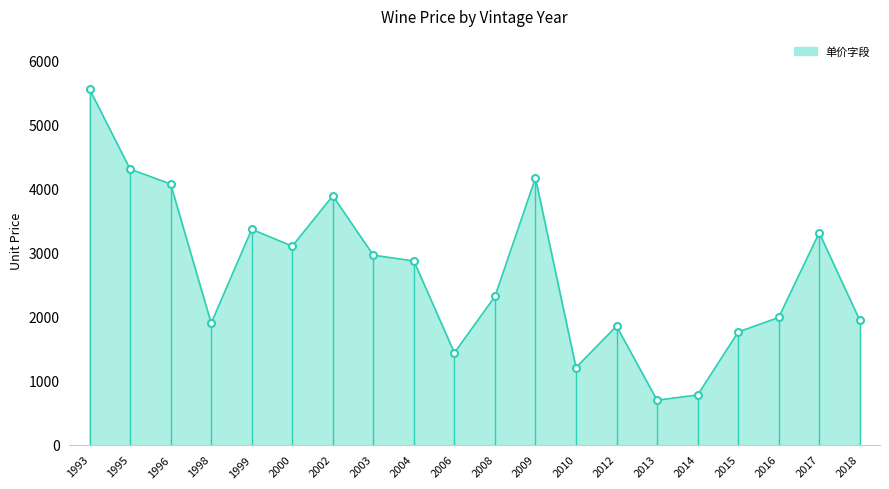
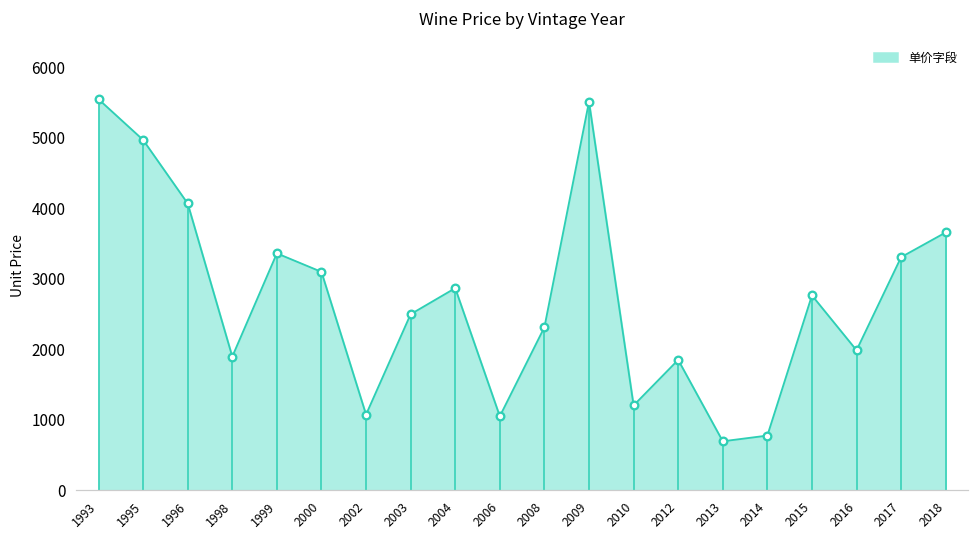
单价字段, 1995: 4300 -> 5000
单价字段, 2002: 3900 -> 1100
单价字段, 2003: 3000 -> 2500
单价字段, 2006: 1400 -> 1000
单价字段, 2009: 4200 -> 5500
单价字段, 2015: 1800 -> 2800
单价字段, 2018: 1900 -> 3700
